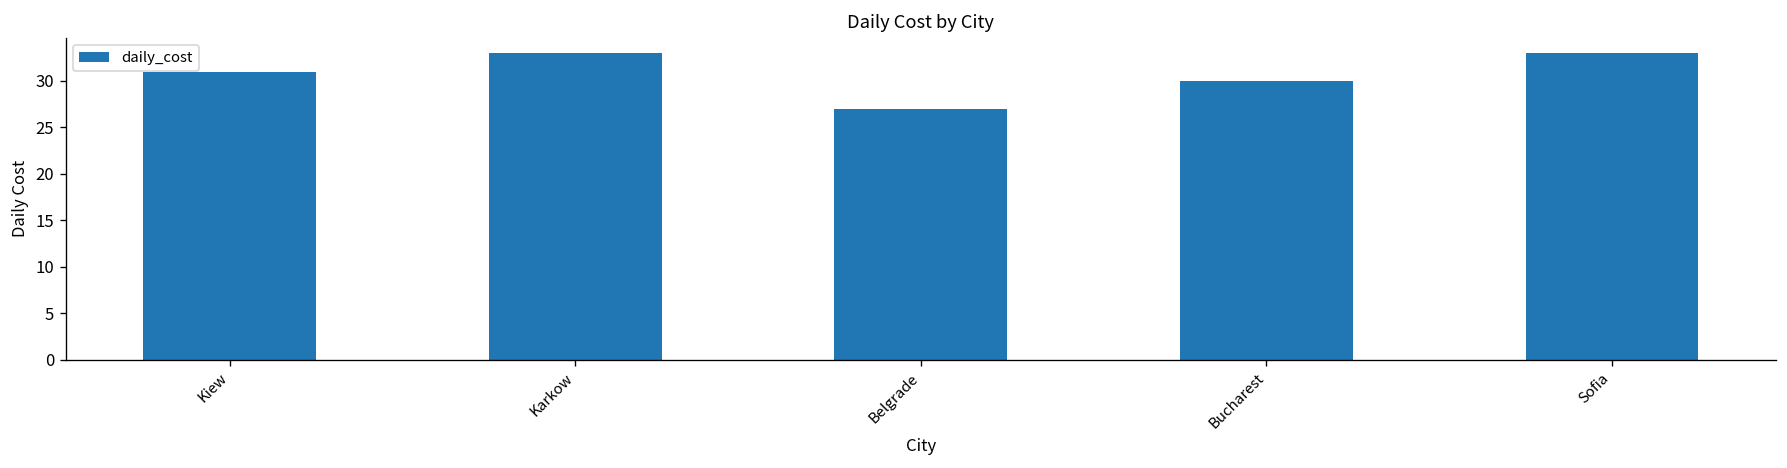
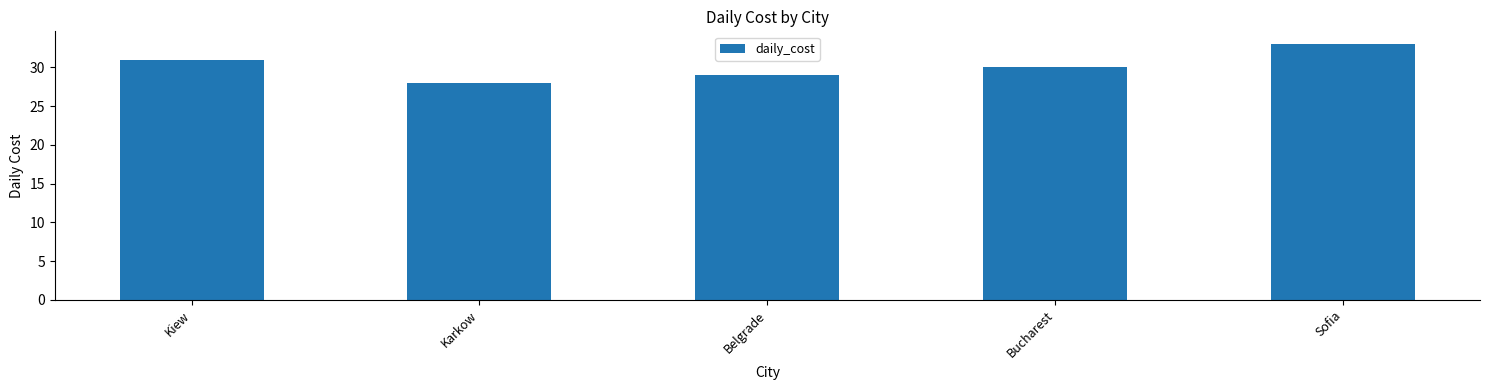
Karkow: 33 -> 28
Belgrade: 27 -> 29
